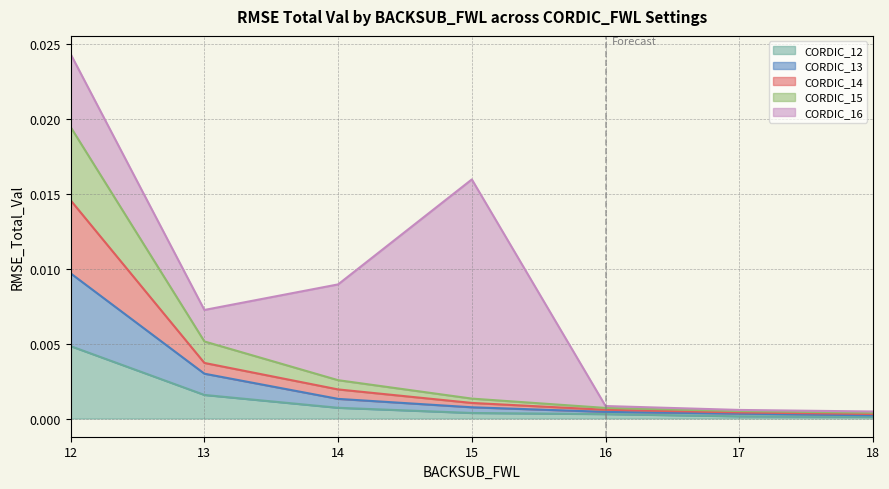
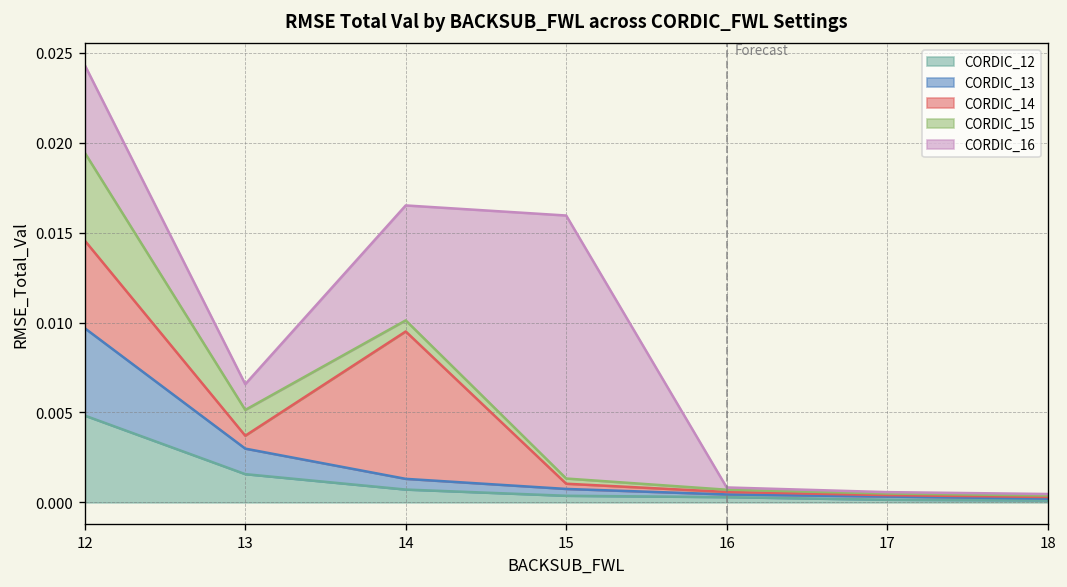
CORDIC_16, 13: 0.0021 -> 0.0014
CORDIC_14, 14: 0.0006 -> 0.0082
